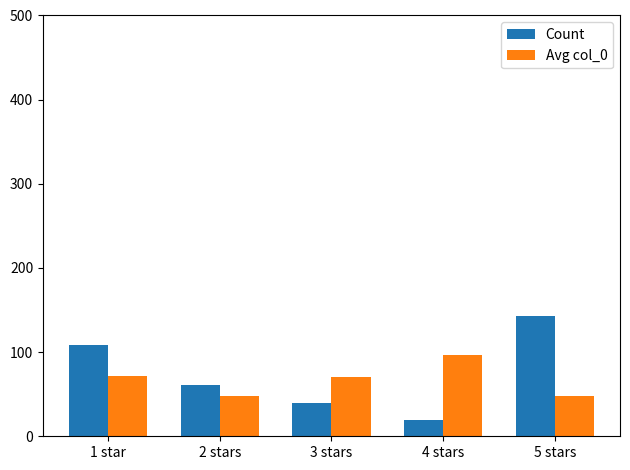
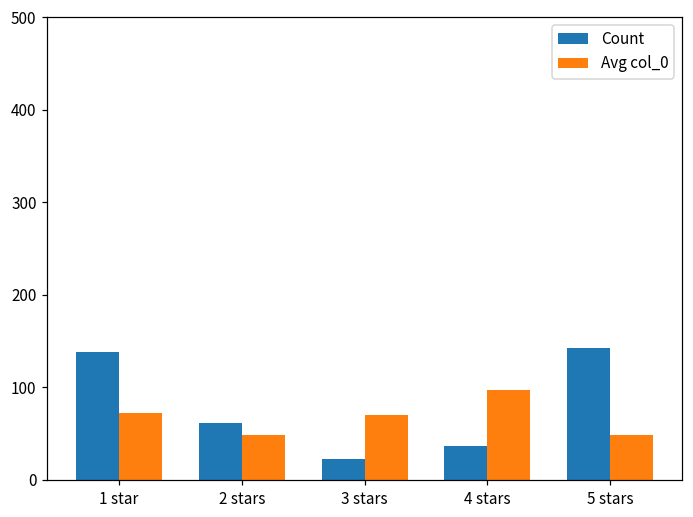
Count, 1 star: 110 -> 140
Count, 3 stars: 40 -> 20
Count, 4 stars: 20 -> 40
